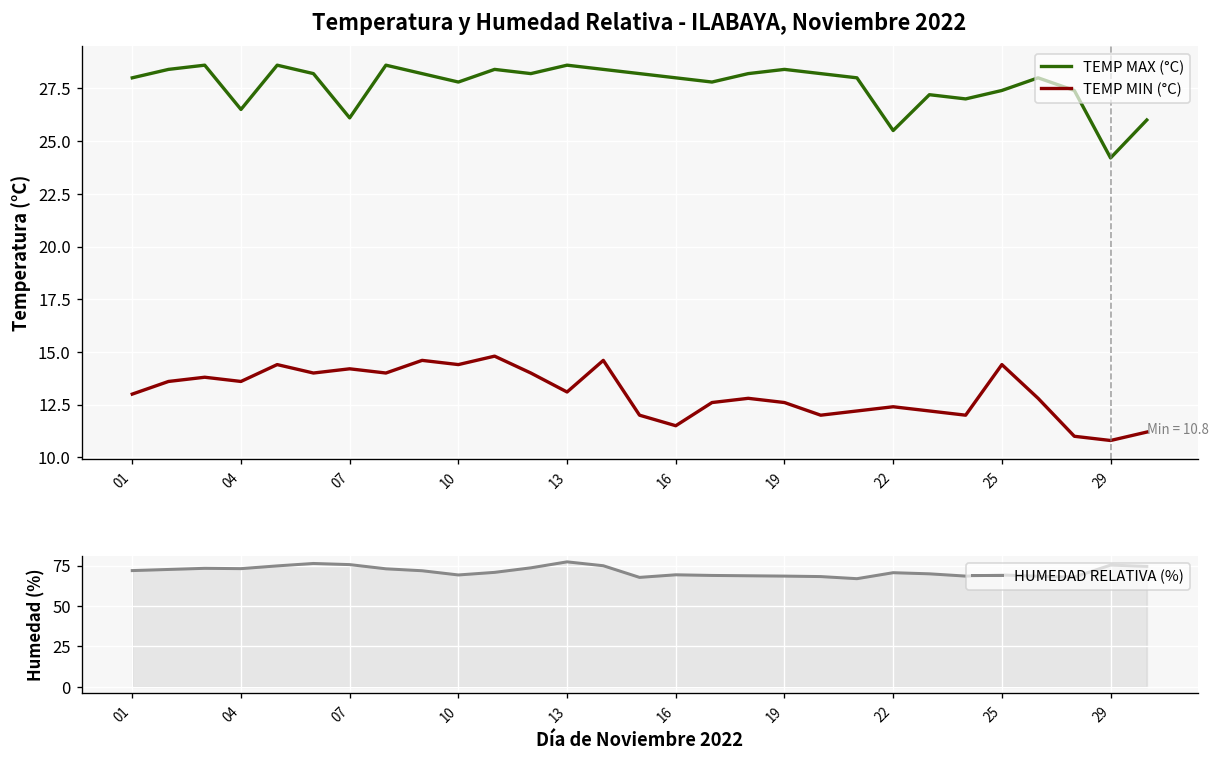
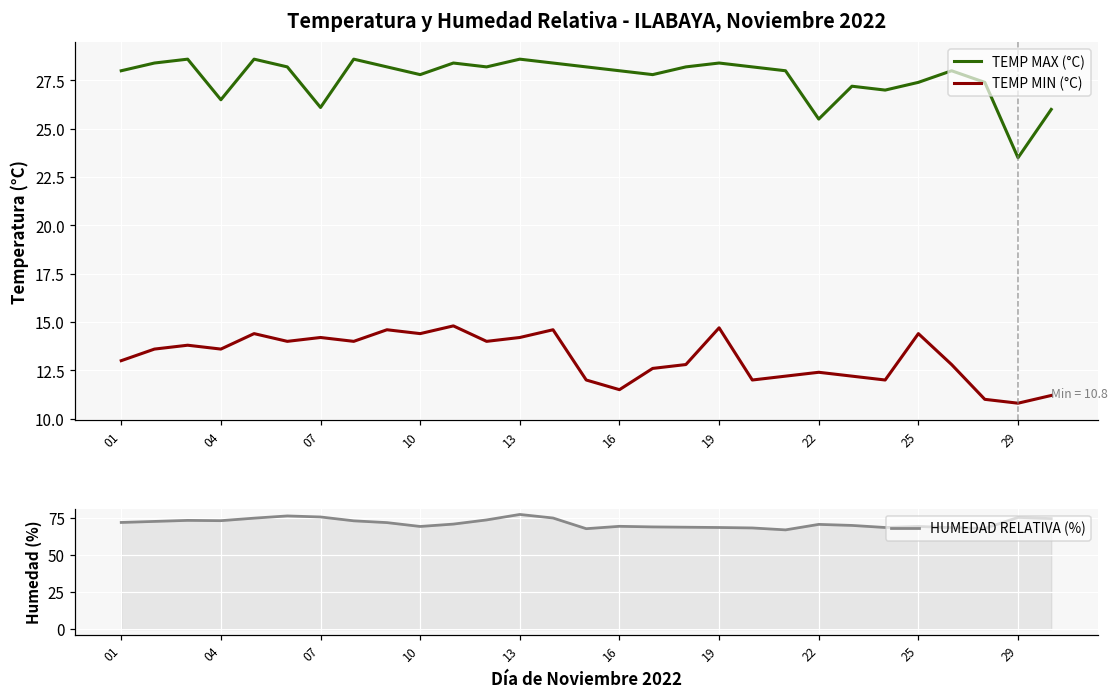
Temperatura y Humedad Relativa - ILABAYA, Noviembre 2022, TEMP MIN (°C), 13: 13.1 -> 14.2
Temperatura y Humedad Relativa - ILABAYA, Noviembre 2022, TEMP MIN (°C), 19: 12.6 -> 14.7
Temperatura y Humedad Relativa - ILABAYA, Noviembre 2022, TEMP MAX (°C), 29: 24.2 -> 23.5
